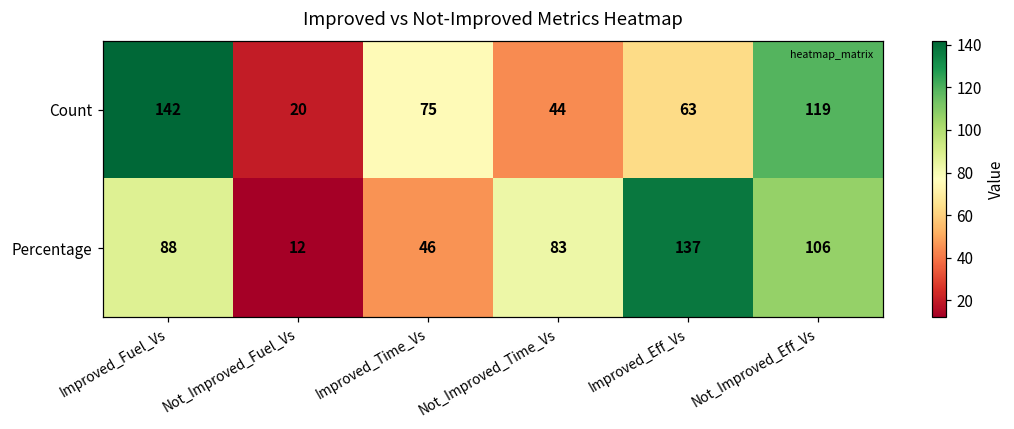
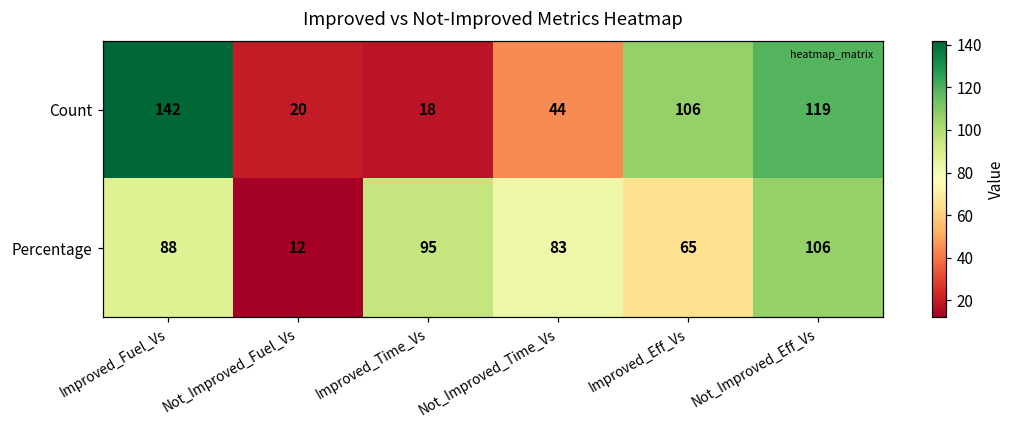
Count, Improved_Time_Vs: 75 -> 18
Count, Improved_Eff_Vs: 63 -> 106
Percentage, Improved_Time_Vs: 46 -> 95
Percentage, Improved_Eff_Vs: 137 -> 65
